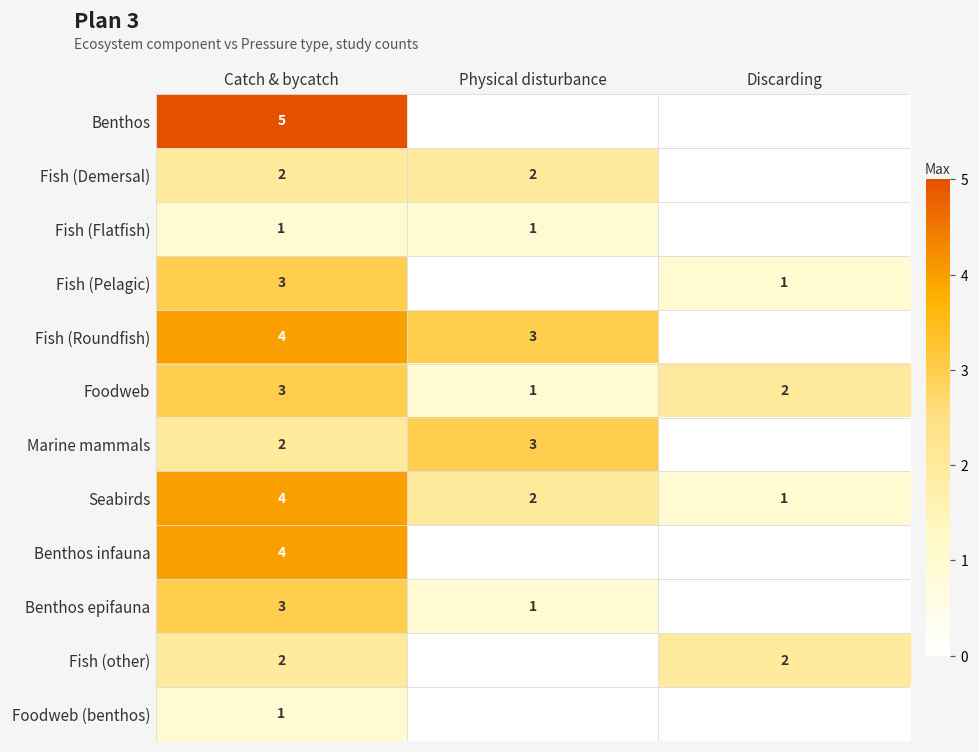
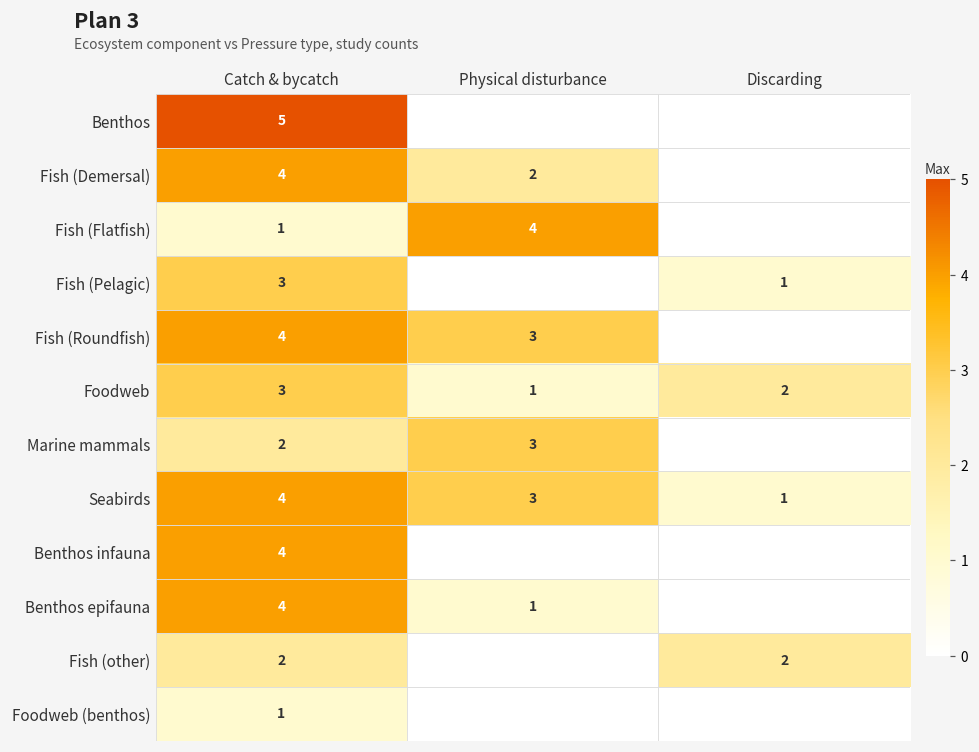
Fish (Demersal), Catch & bycatch: 2 -> 4
Fish (Flatfish), Physical disturbance: 1 -> 4
Seabirds, Physical disturbance: 2 -> 3
Benthos epifauna, Catch & bycatch: 3 -> 4
